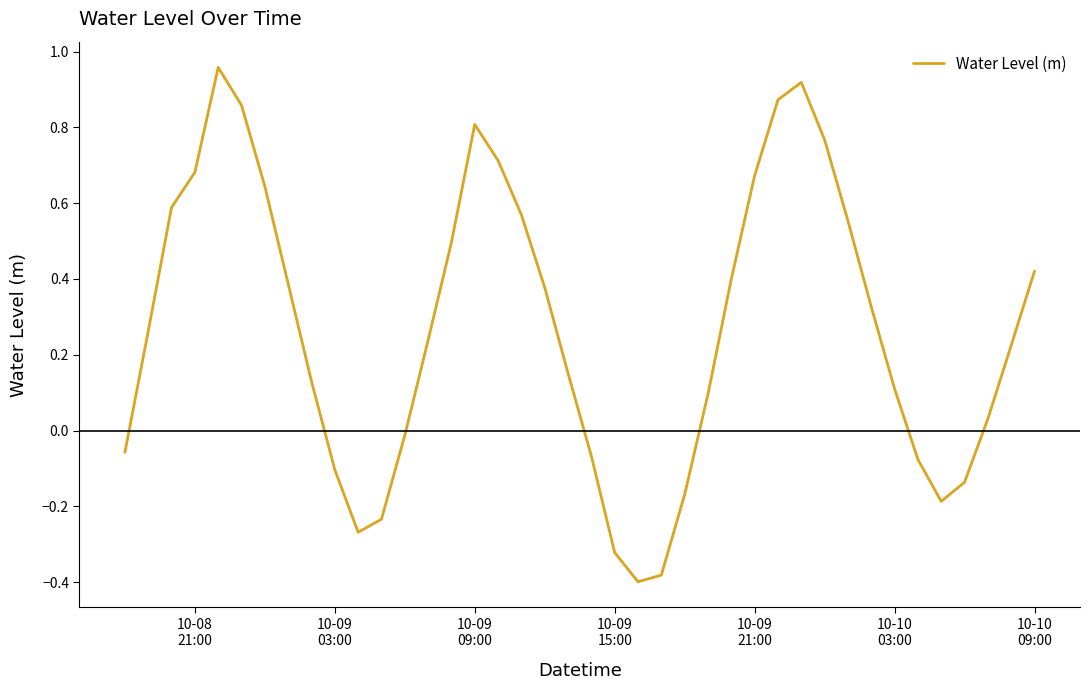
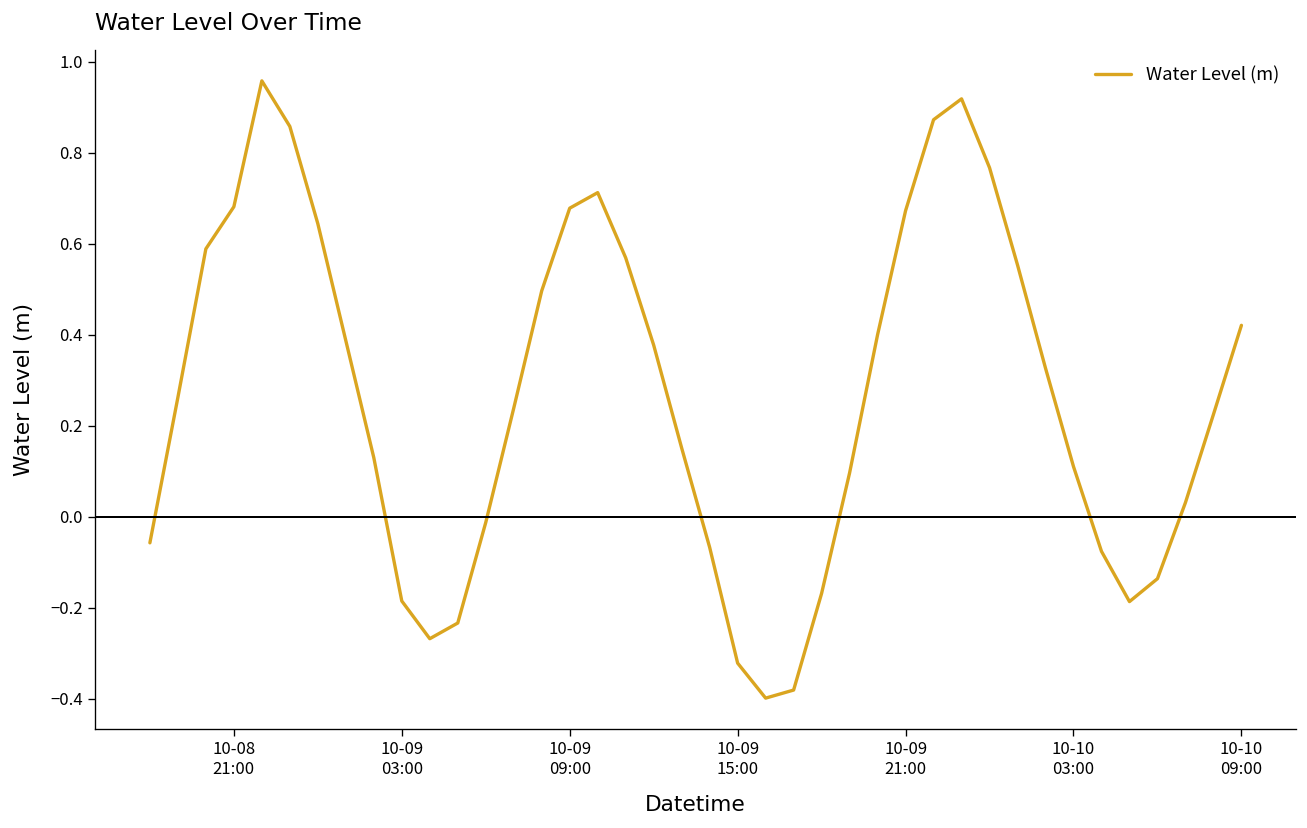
10-09 03:00: -0.10 -> -0.19
10-09 09:00: 0.81 -> 0.68
